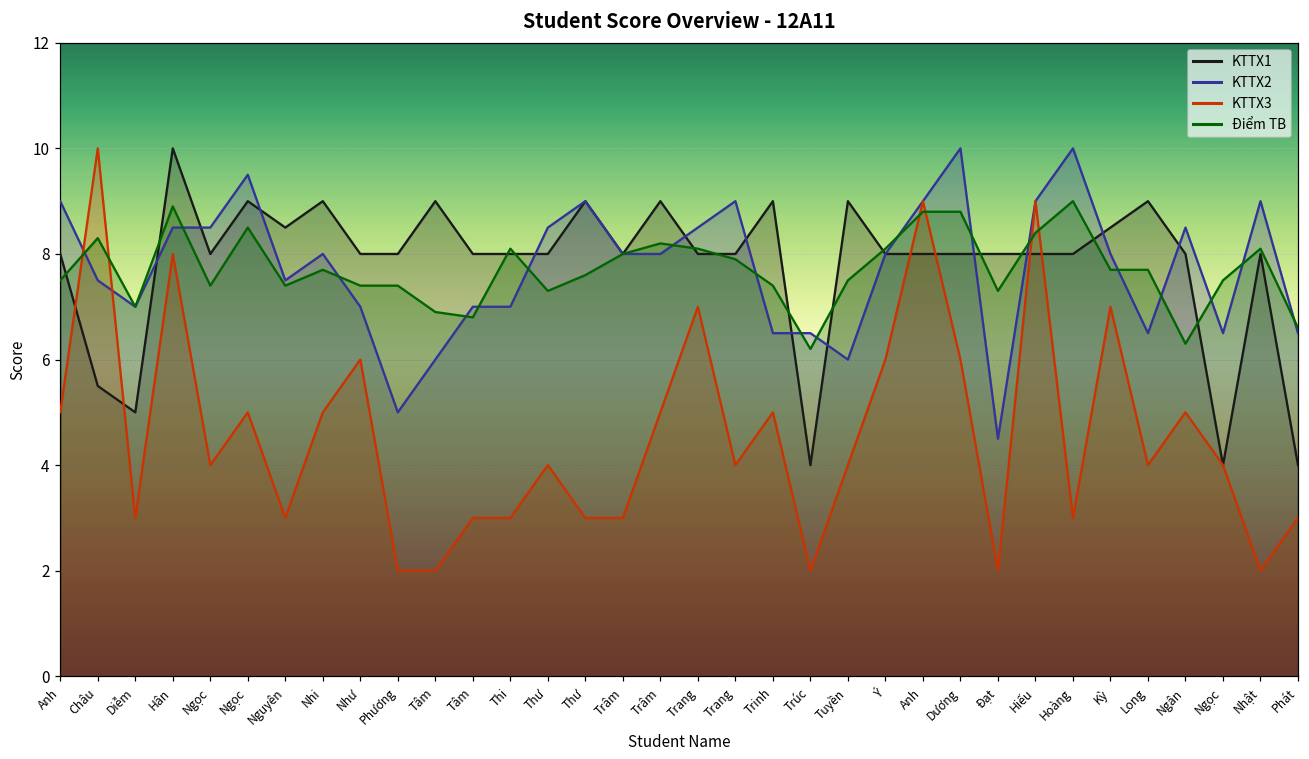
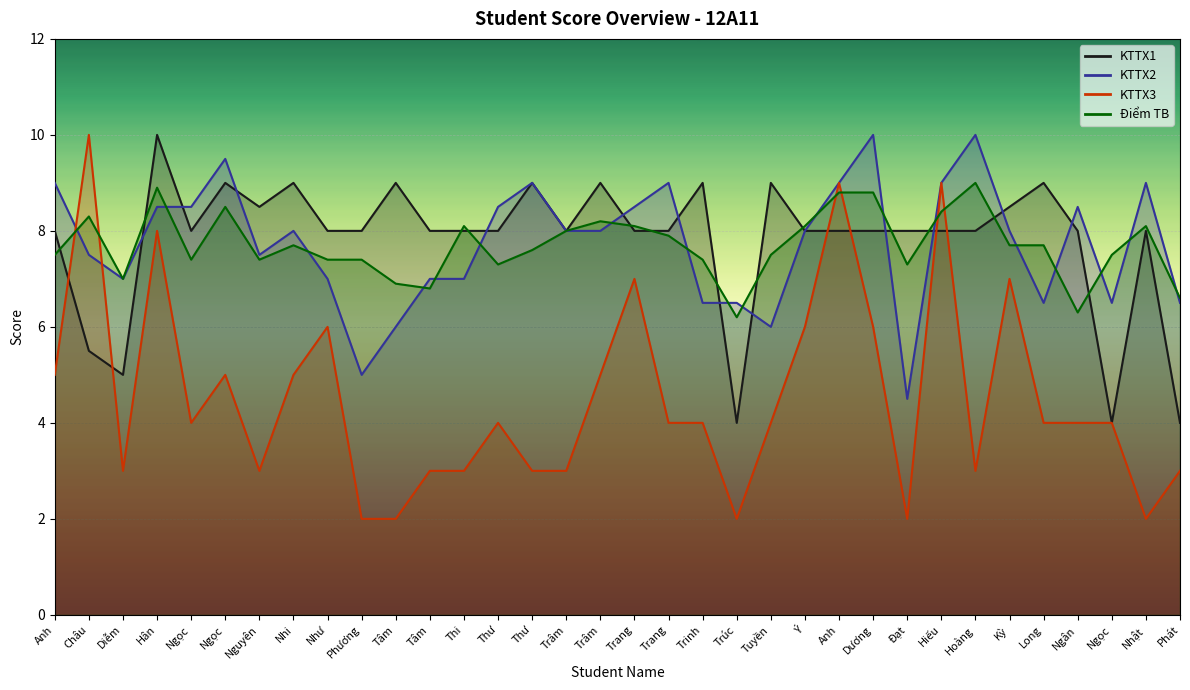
KTTX3, Trinh: 5 -> 4
KTTX3, Ngân: 5 -> 4
